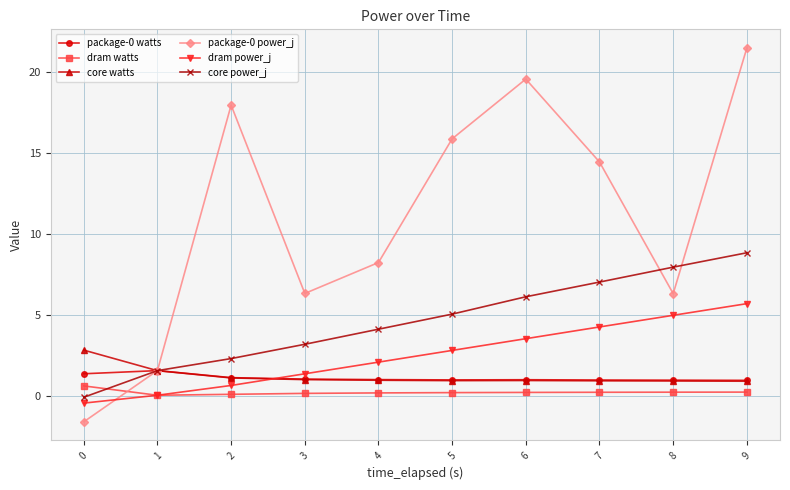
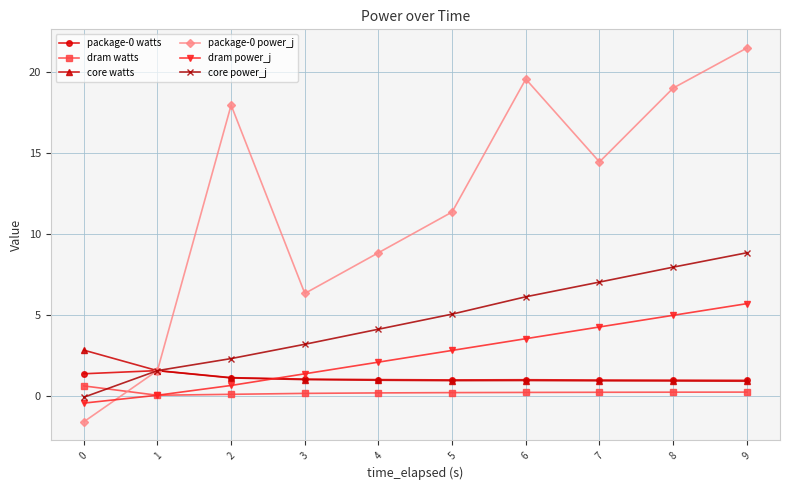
package-0 power_j, 4: 8.3 -> 8.9
package-0 power_j, 5: 15.9 -> 11.4
package-0 power_j, 8: 6.3 -> 19.0
